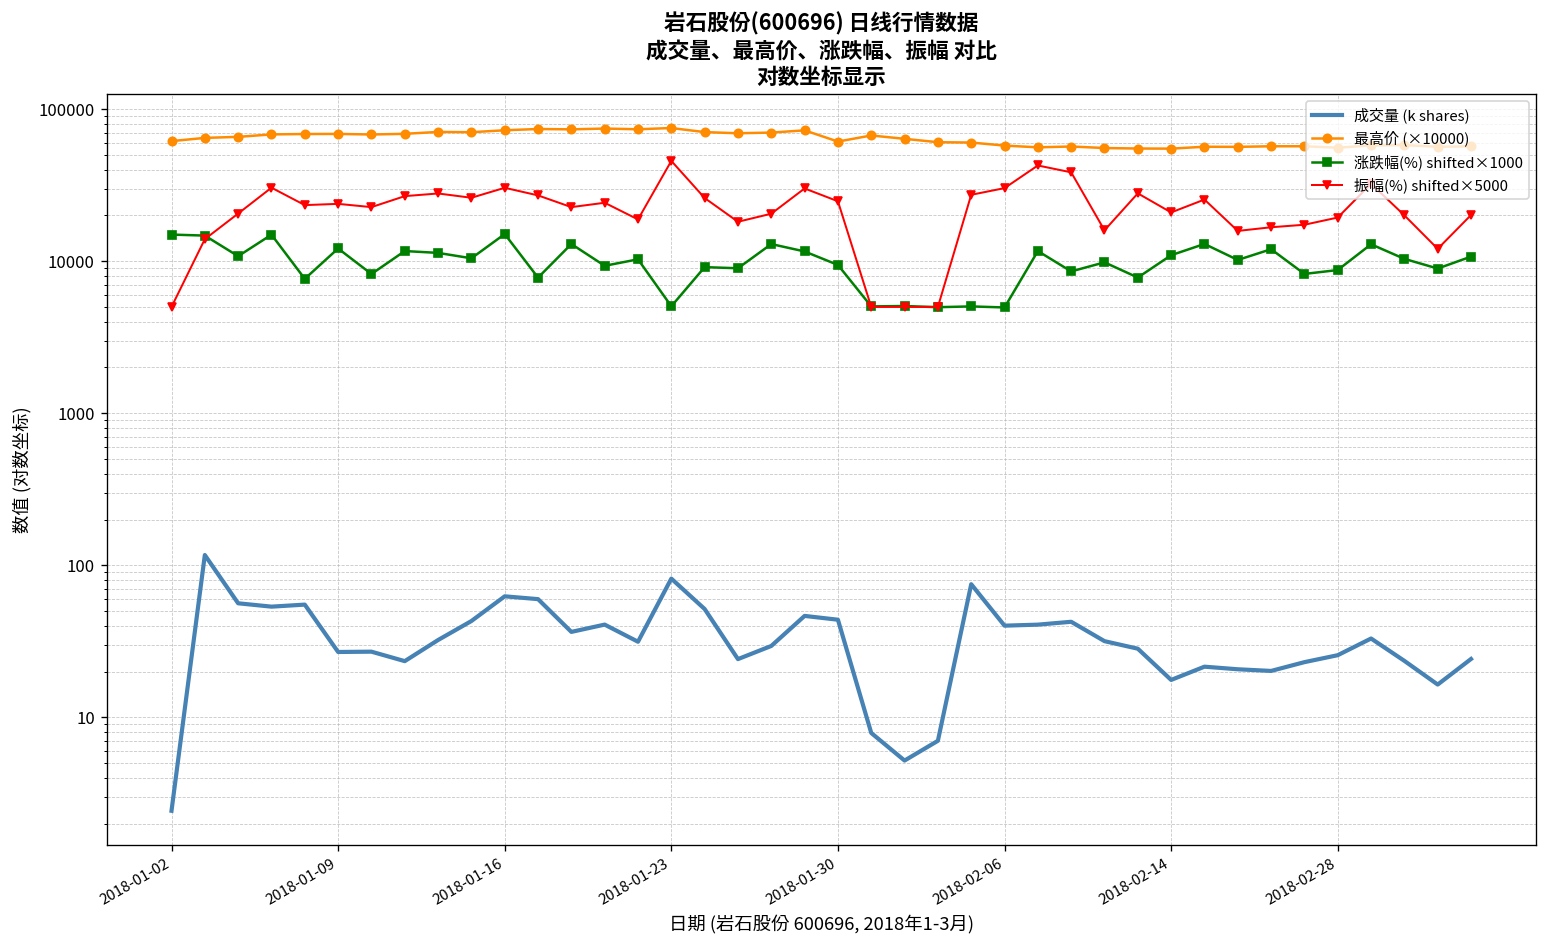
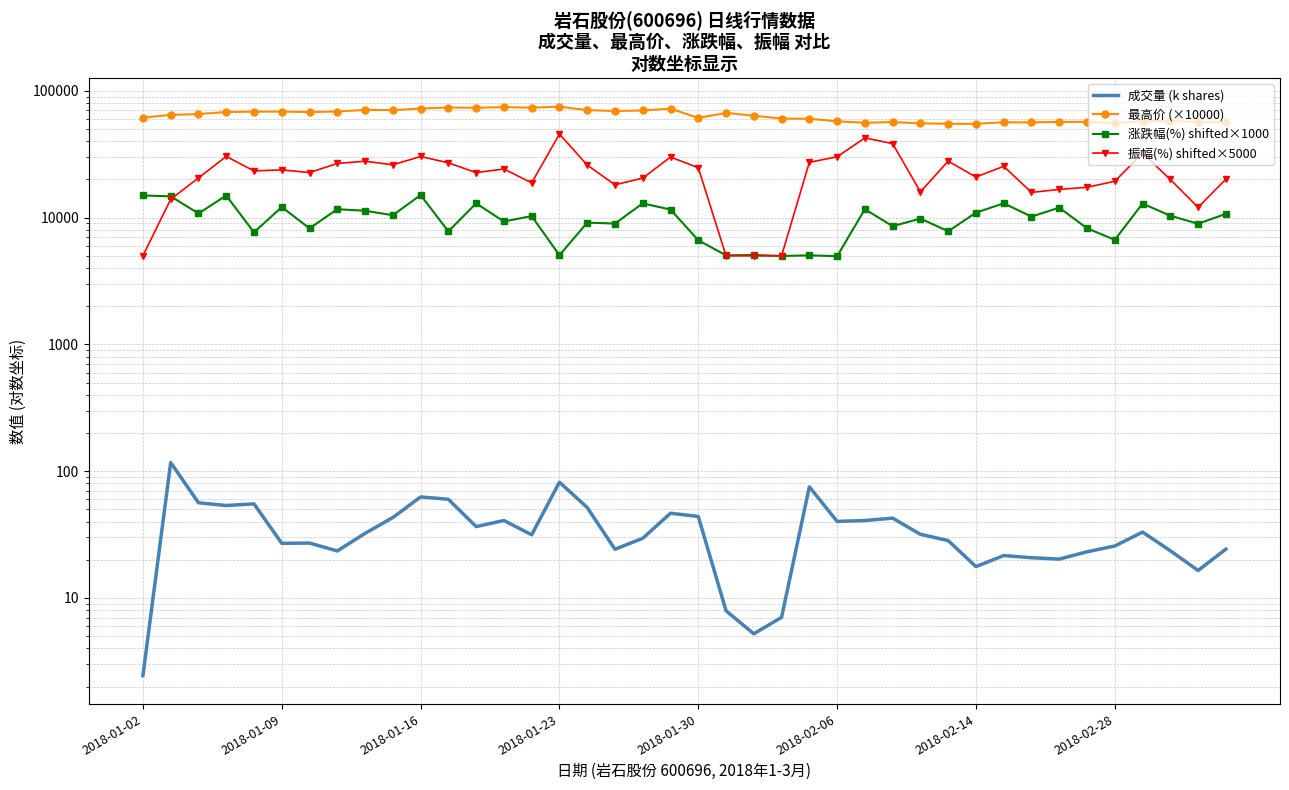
涨跌幅(%) shifted×1000, 2018-01-30: 9000 -> 7000
涨跌幅(%) shifted×1000, 2018-02-28: 9000 -> 7000
